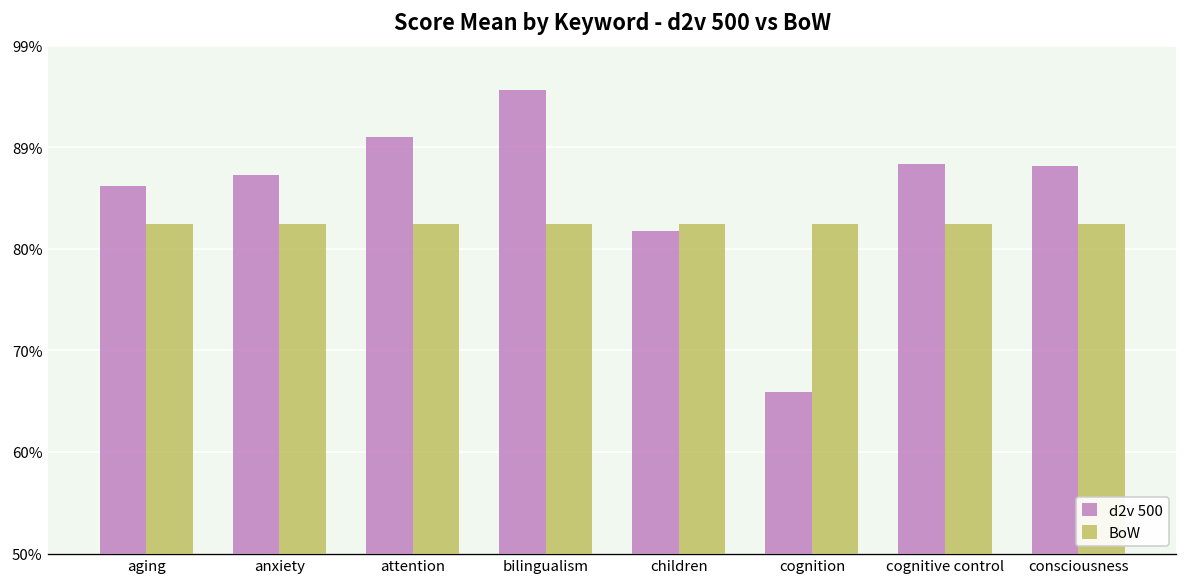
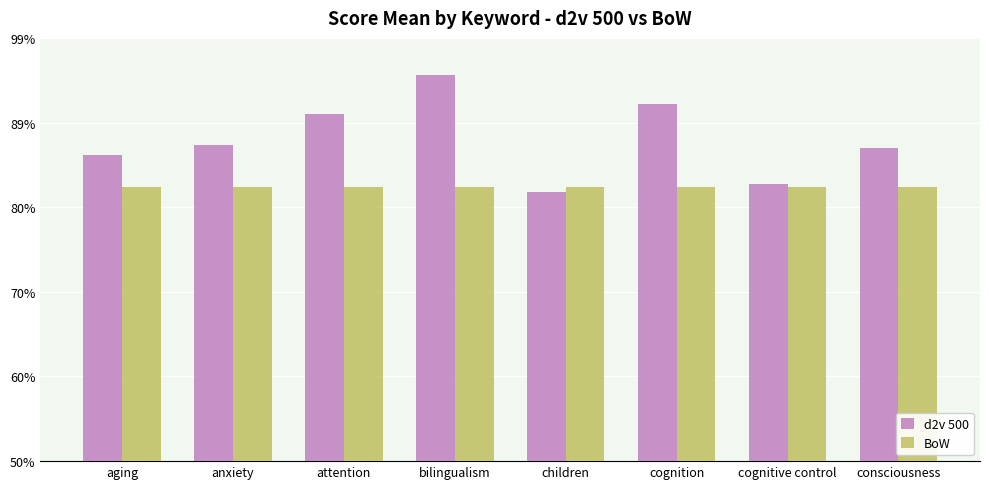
d2v 500, cognition: 65% -> 91%
d2v 500, cognitive control: 87% -> 82%
d2v 500, consciousness: 87% -> 86%
